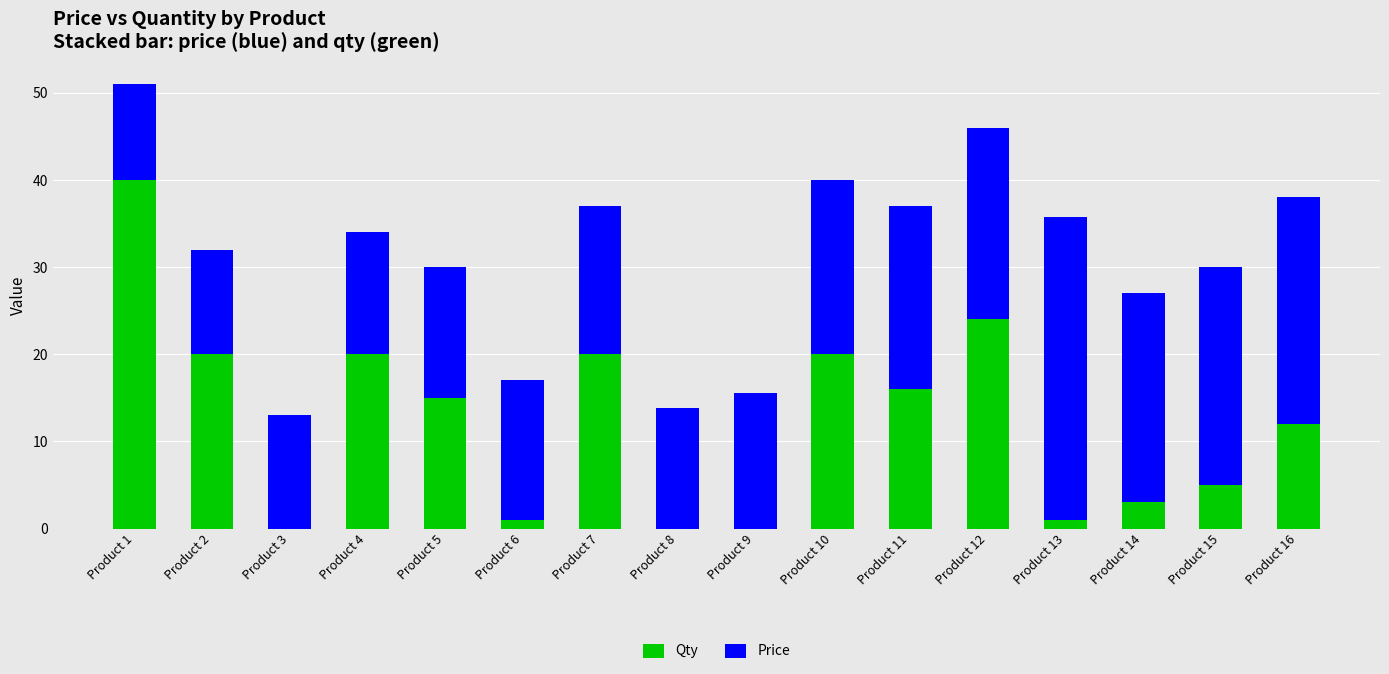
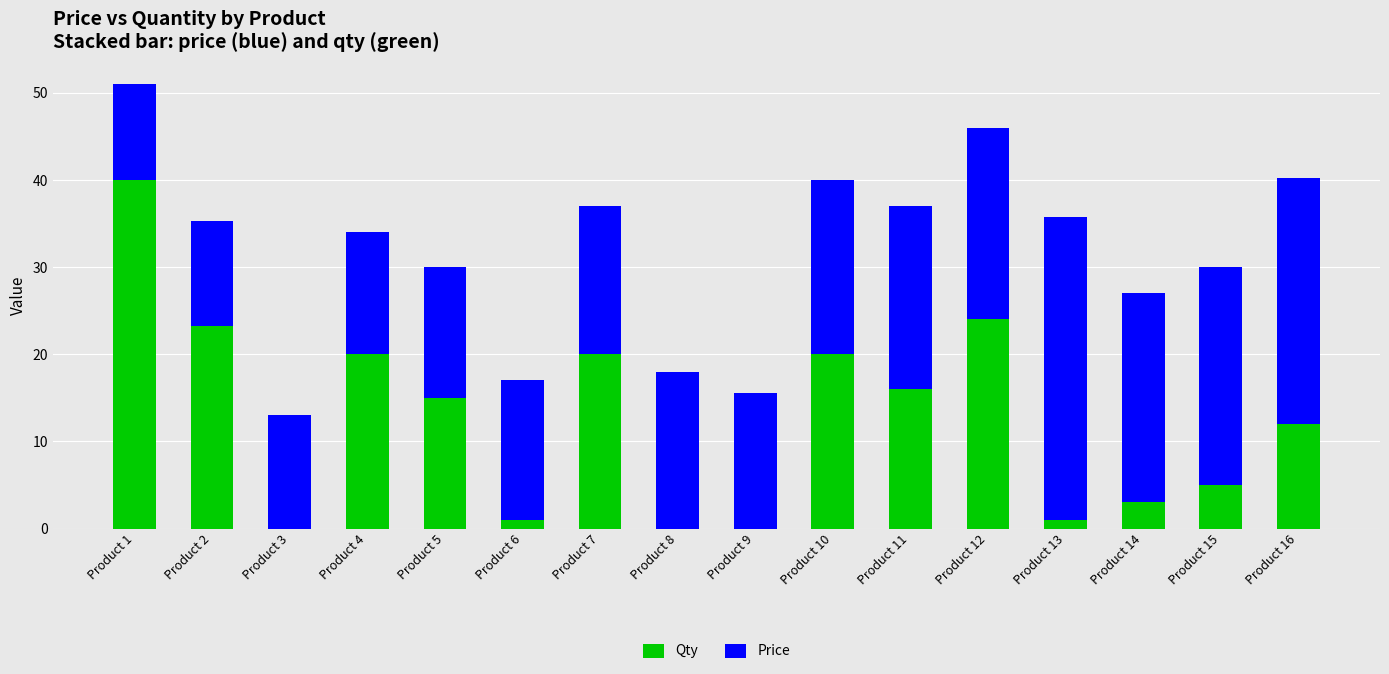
Qty, Product 2: 20 -> 23
Price, Product 8: 14 -> 18
Price, Product 16: 26 -> 28
